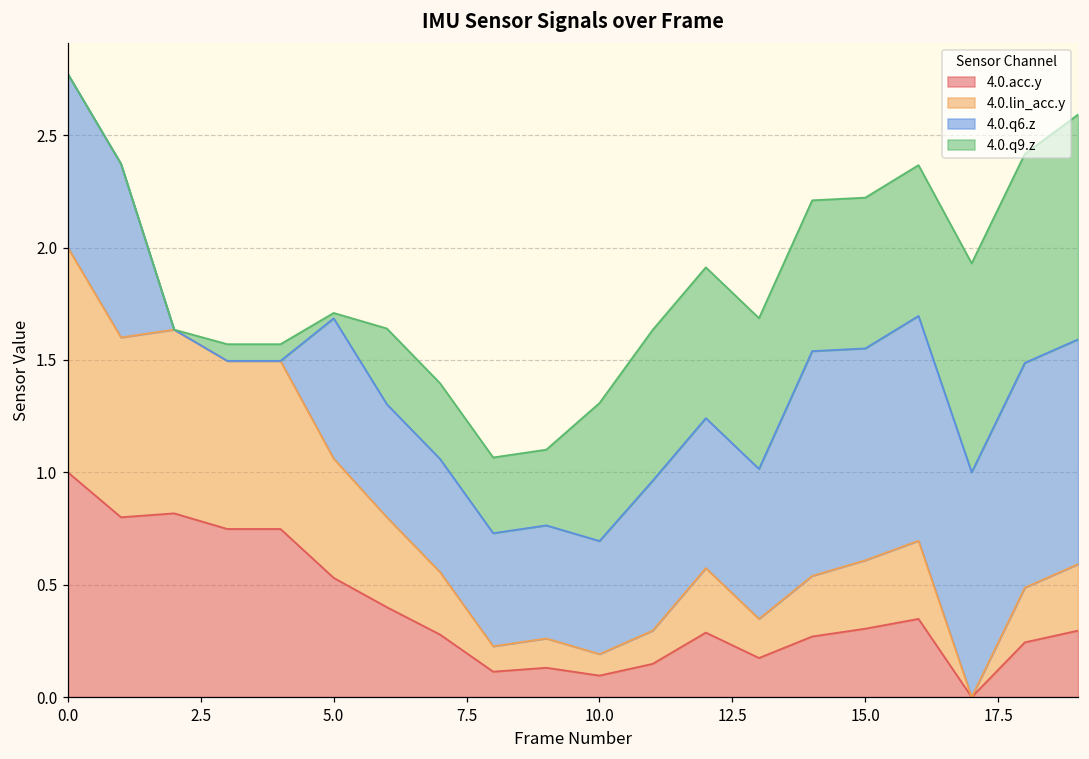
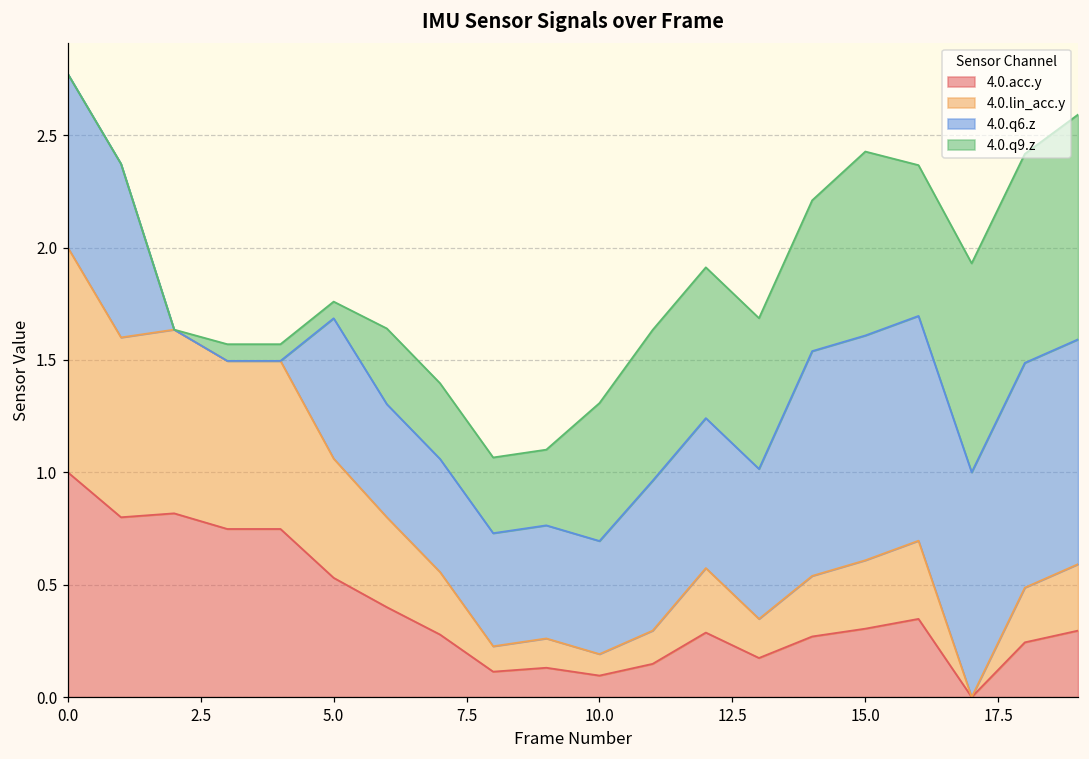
4.0.q9.z, 5.0: 0.02 -> 0.07
4.0.q6.z, 15.0: 0.94 -> 1.00
4.0.q9.z, 15.0: 0.67 -> 0.82
